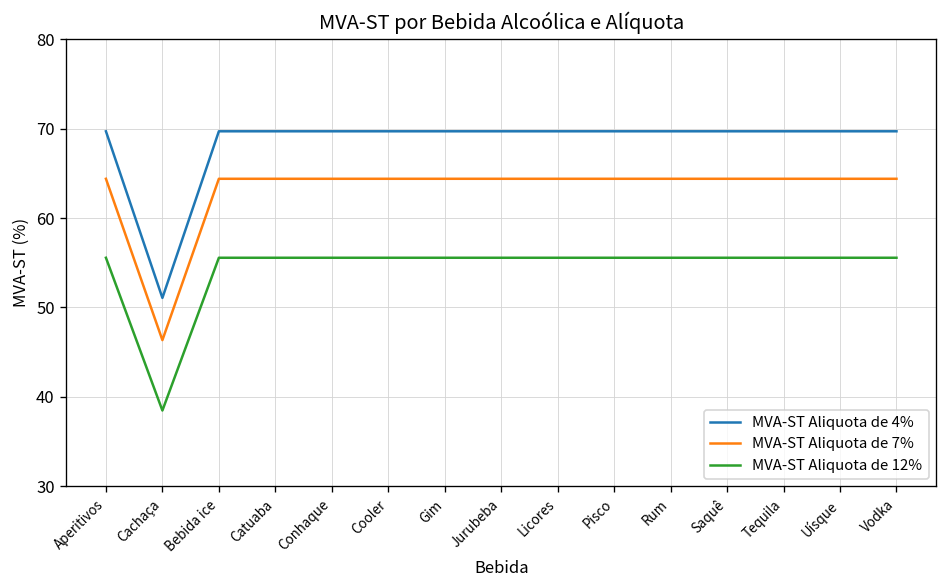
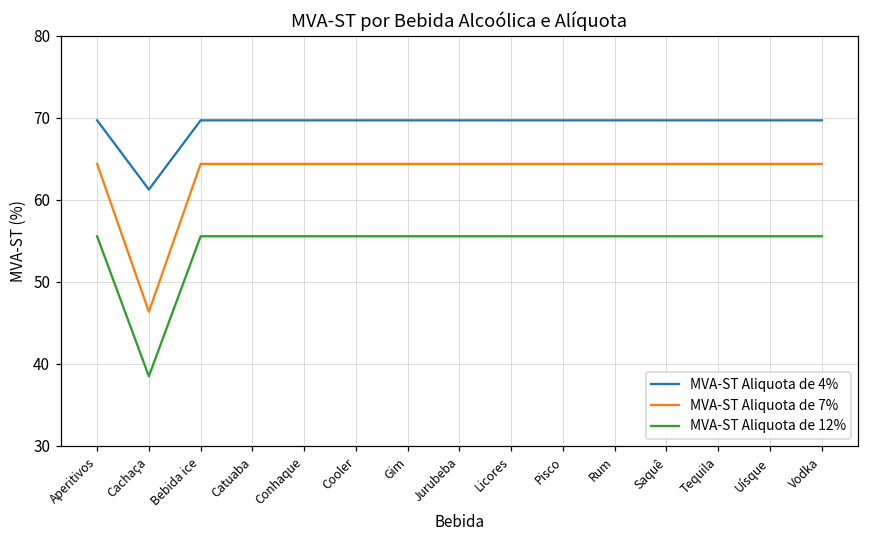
MVA-ST Aliquota de 4%, Cachaça: 51 -> 61
